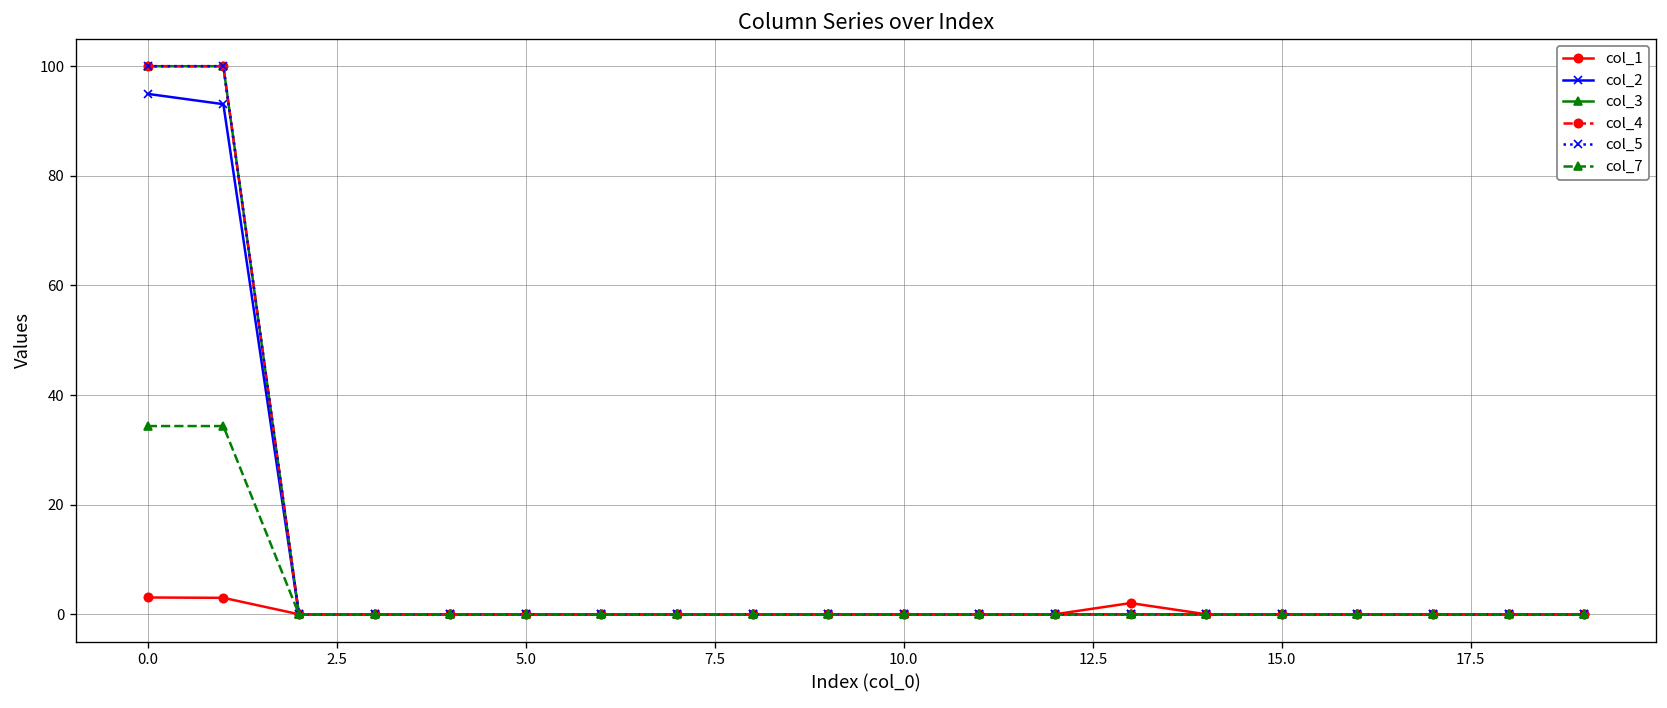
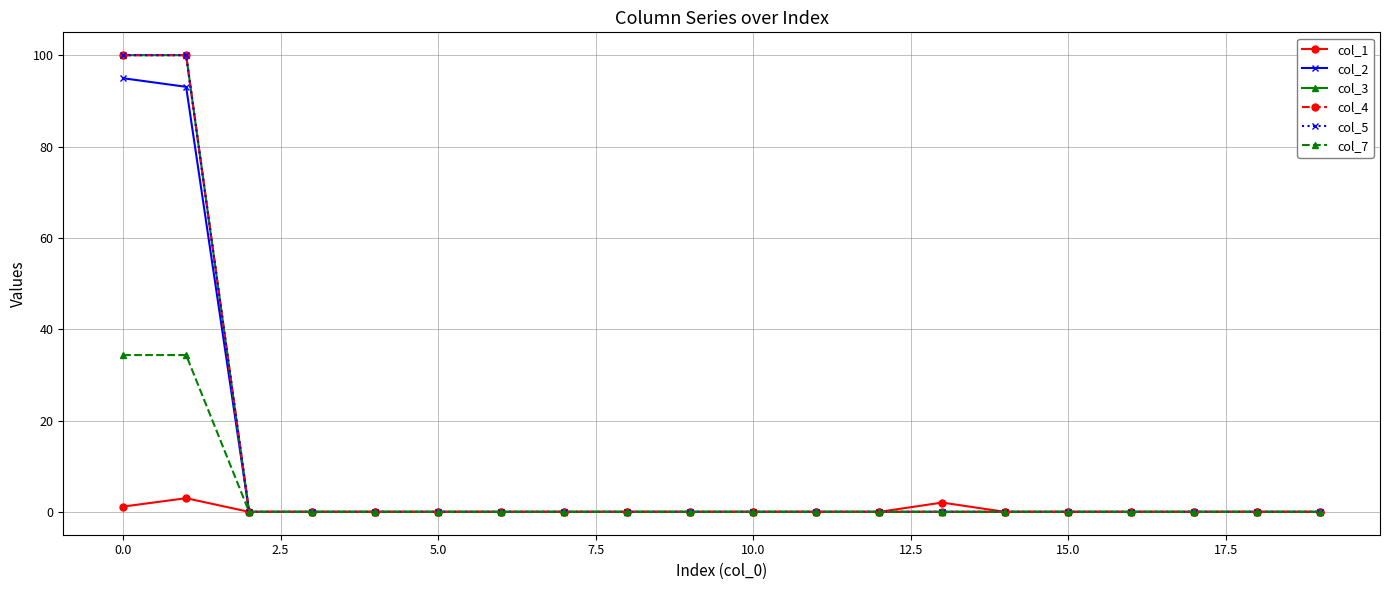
col_1, 0.0: 3 -> 1
